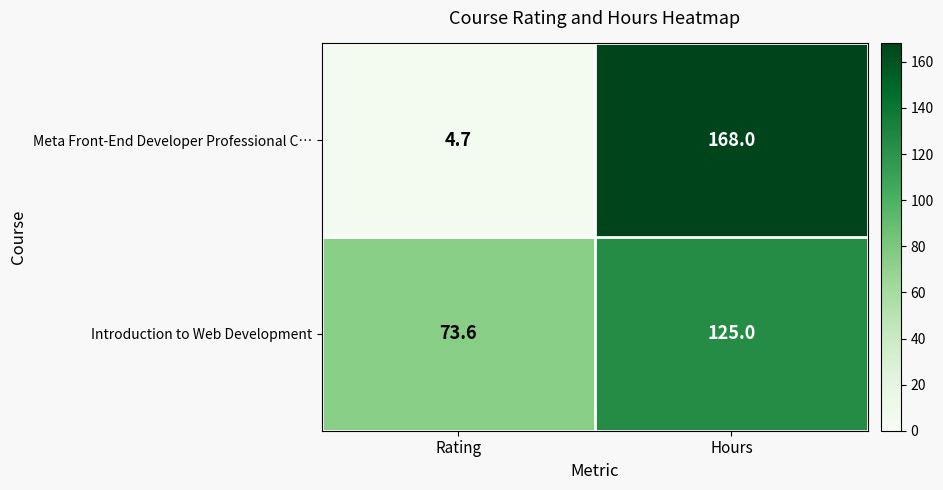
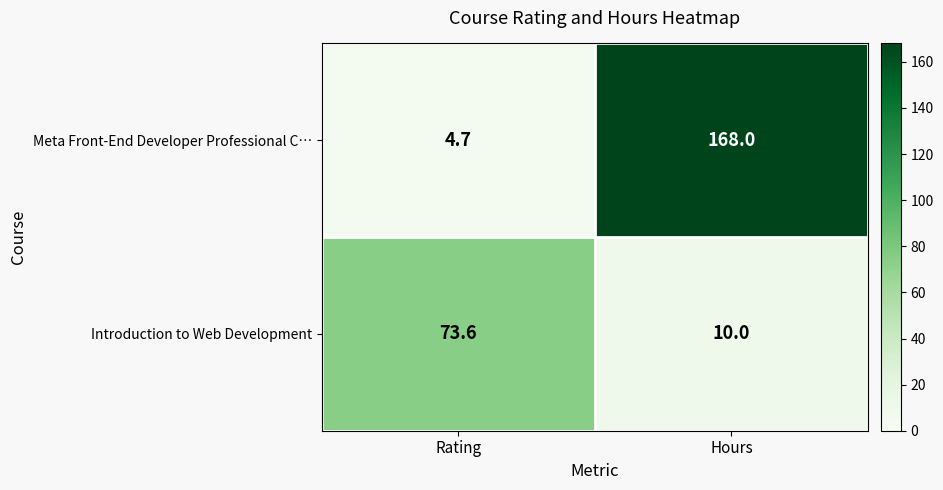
Introduction to Web Development, Hours: 125.0 -> 10.0
